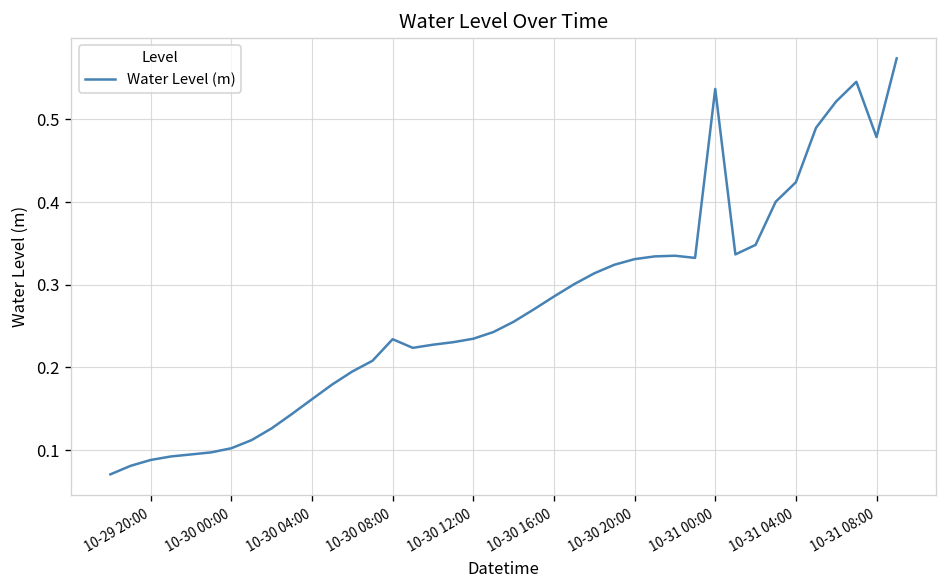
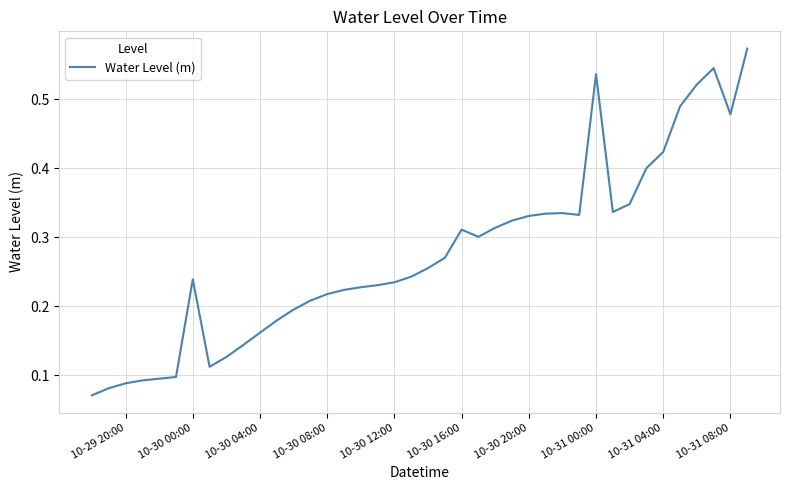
10-30 00:00: 0.10 -> 0.24
10-30 08:00: 0.23 -> 0.22
10-30 16:00: 0.29 -> 0.31
